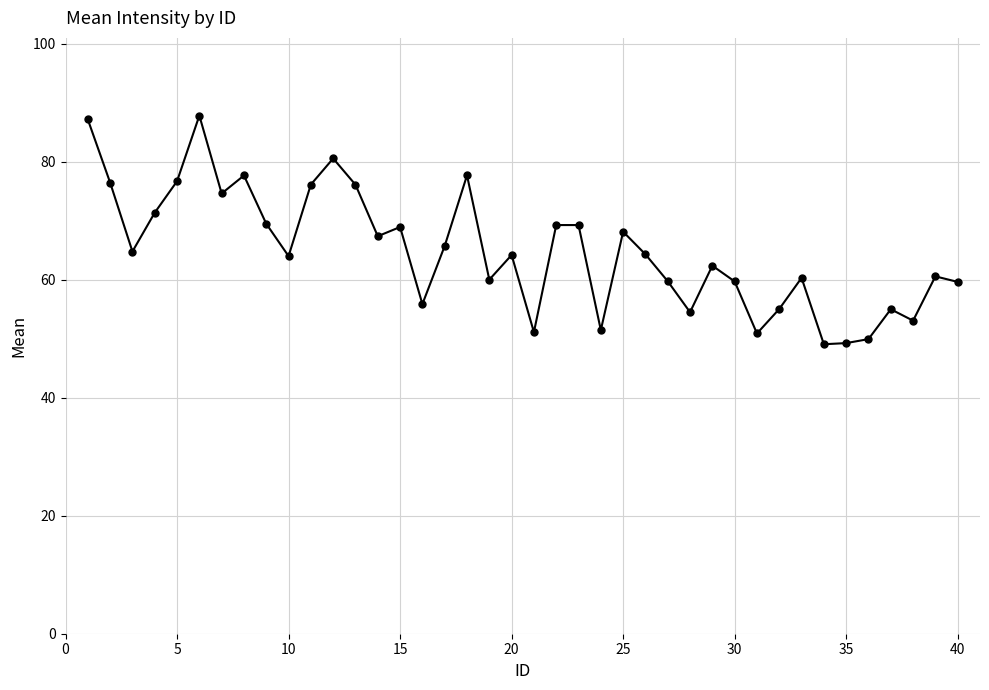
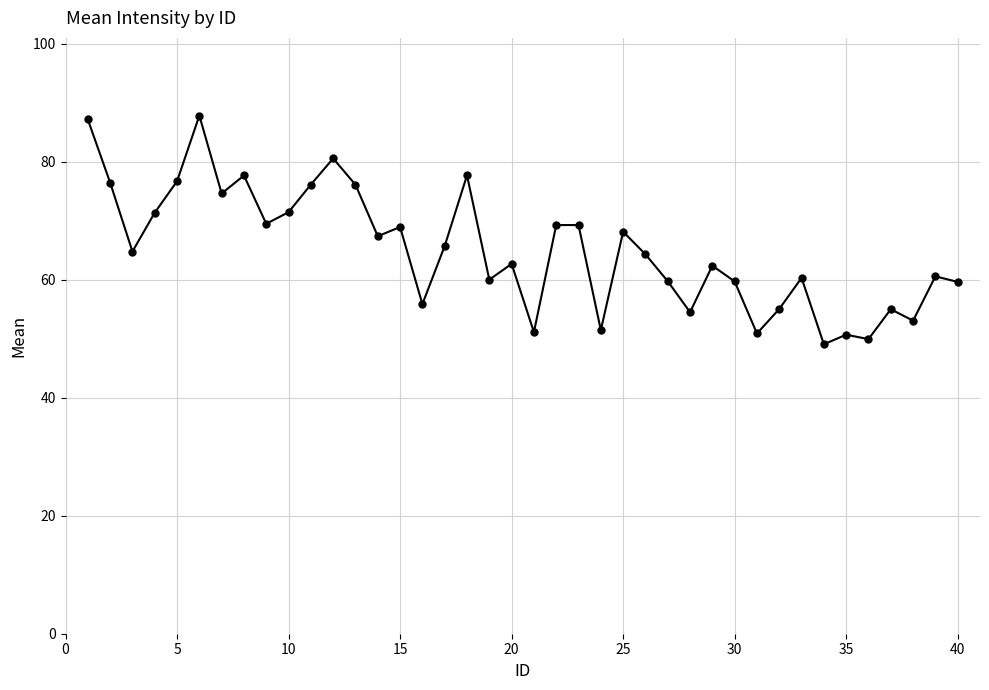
10: 64 -> 71
20: 64 -> 63
35: 49 -> 51
